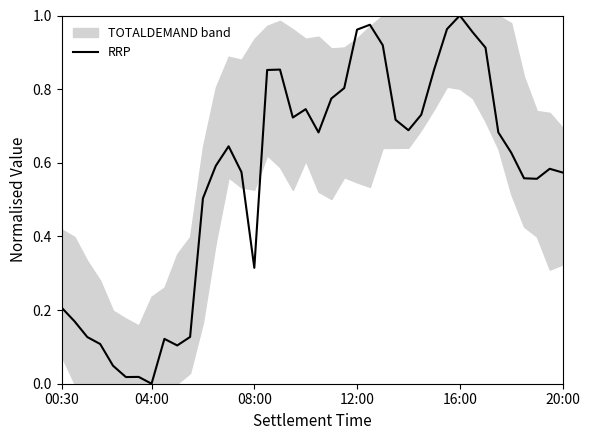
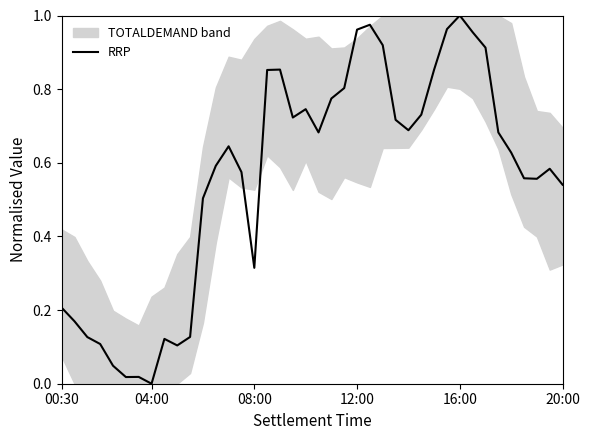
RRP, 20:00: 0.57 -> 0.54
